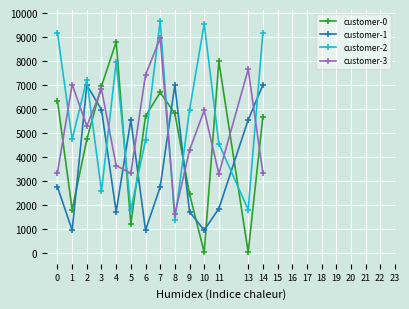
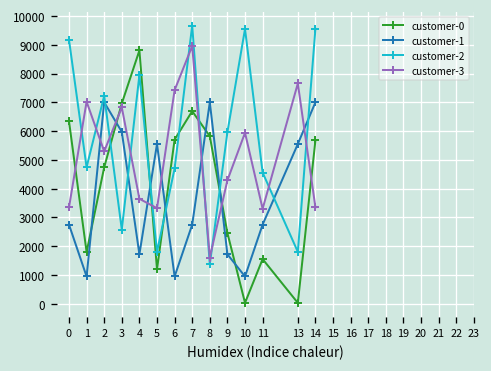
customer-0, 11: 8000 -> 1600
customer-1, 11: 1900 -> 2800
customer-2, 14: 9200 -> 9600
